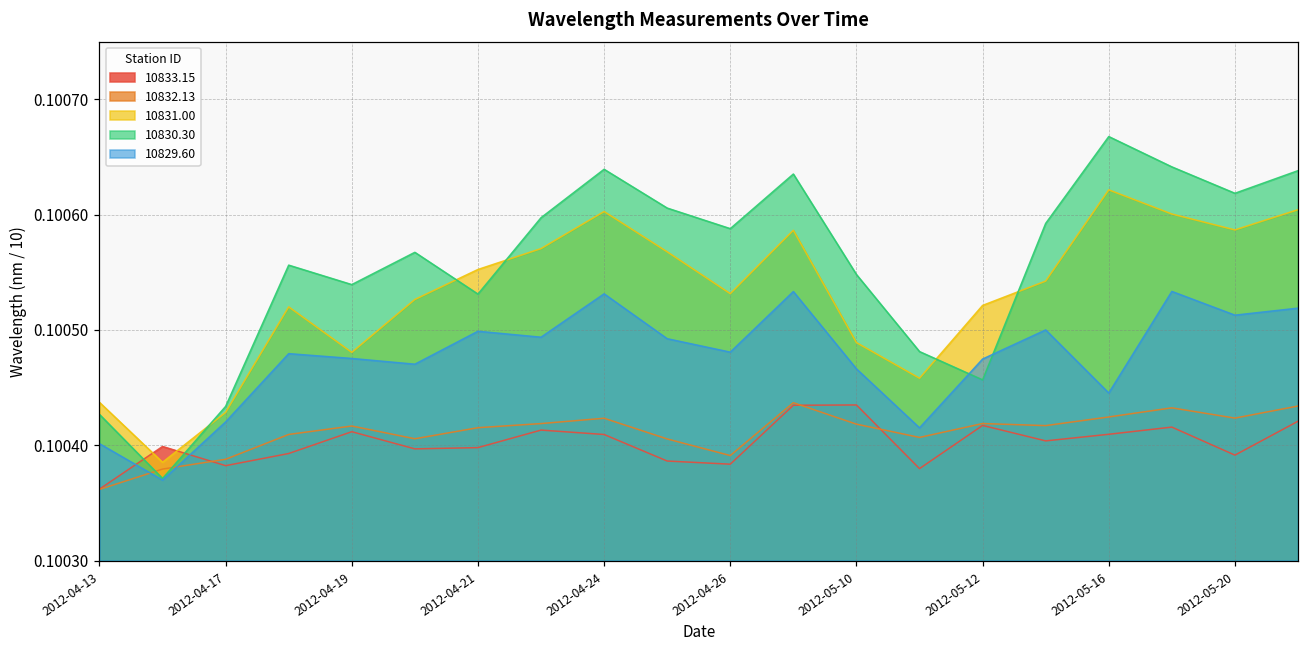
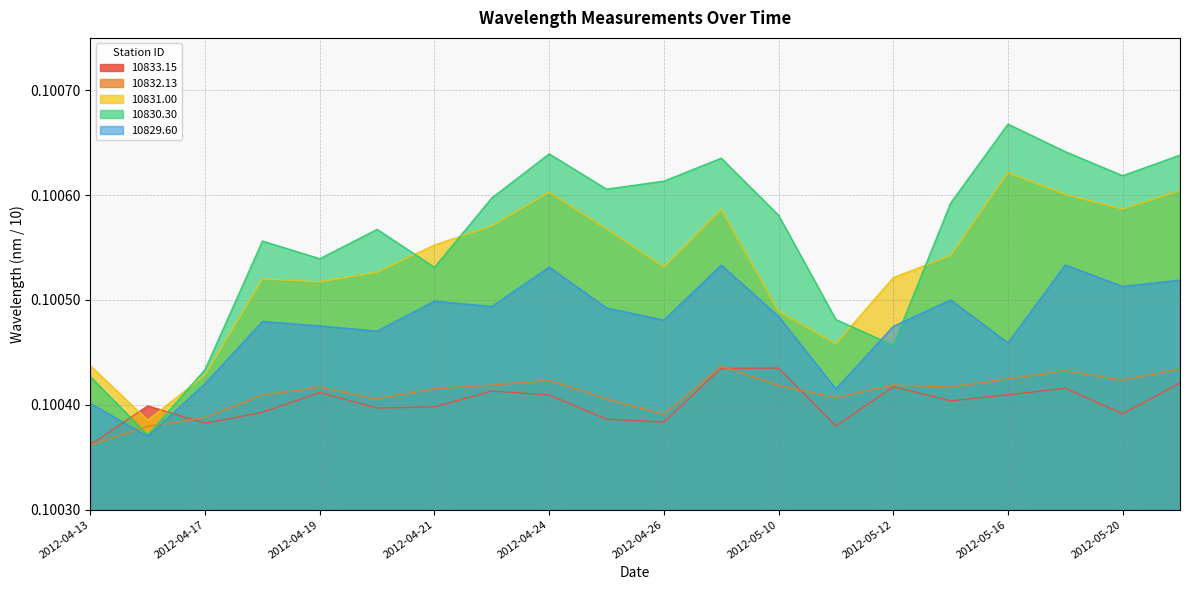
10831.00, 2012-04-19: 0.100481 -> 0.100517
10830.30, 2012-04-26: 0.100588 -> 0.100613
10830.30, 2012-05-10: 0.100548 -> 0.100581
10829.60, 2012-05-10: 0.100466 -> 0.100484
10829.60, 2012-05-16: 0.100445 -> 0.100459
